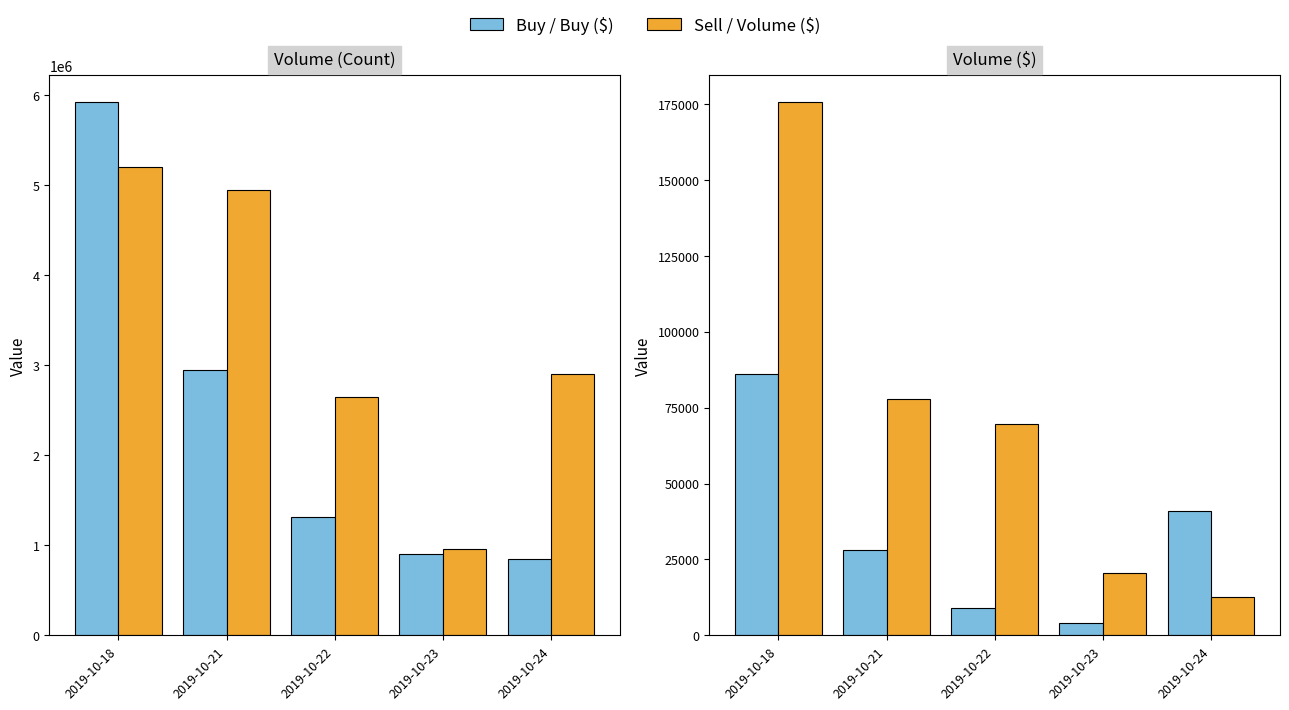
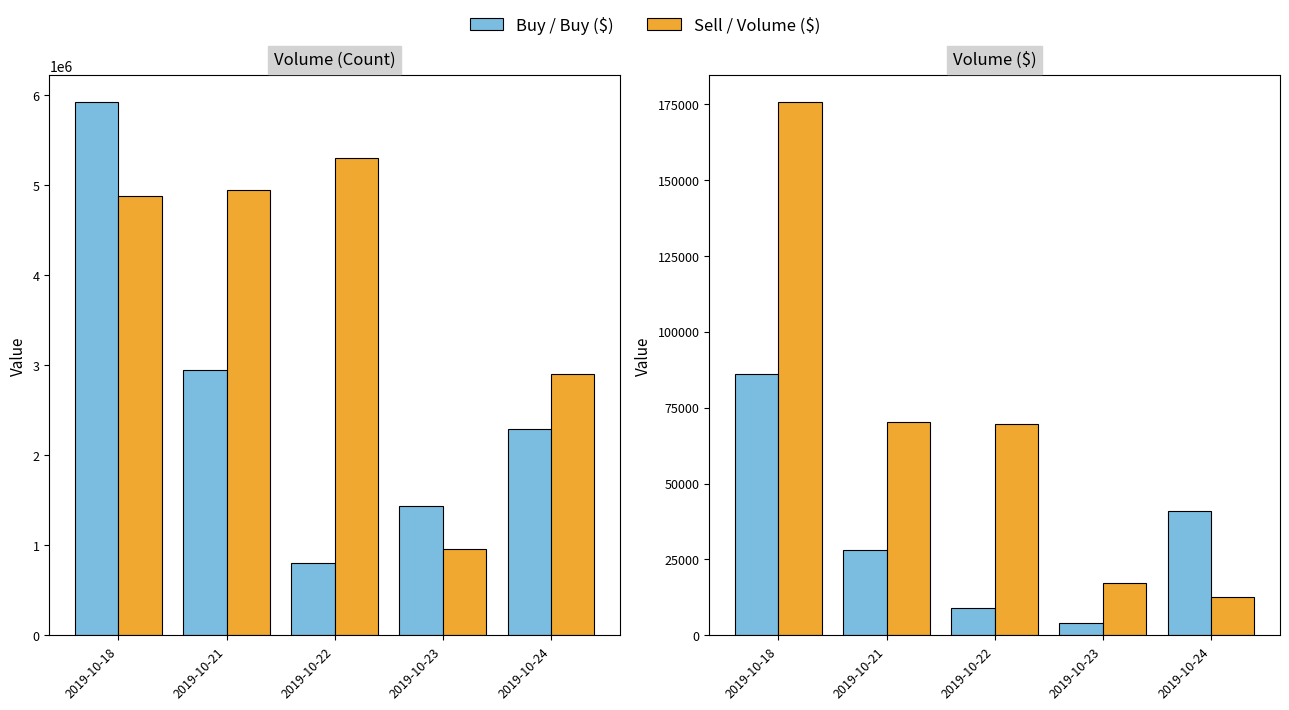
Volume (Count), Sell / Volume ($), 2019-10-18: 5200000 -> 4900000
Volume (Count), Buy / Buy ($), 2019-10-22: 1300000 -> 800000
Volume (Count), Sell / Volume ($), 2019-10-22: 2600000 -> 5300000
Volume (Count), Buy / Buy ($), 2019-10-23: 900000 -> 1400000
Volume (Count), Buy / Buy ($), 2019-10-24: 900000 -> 2300000
Volume ($), Sell / Volume ($), 2019-10-21: 78000 -> 70000
Volume ($), Sell / Volume ($), 2019-10-23: 21000 -> 17000
